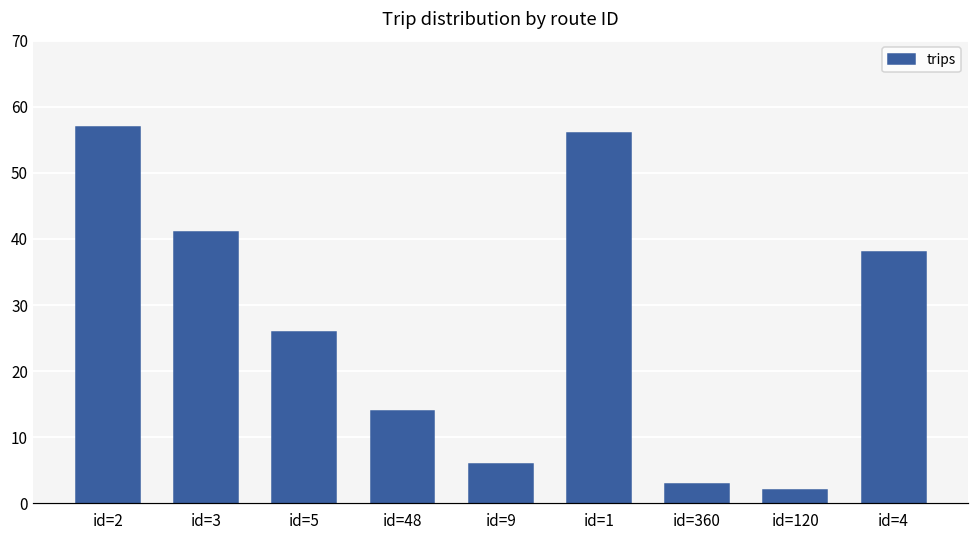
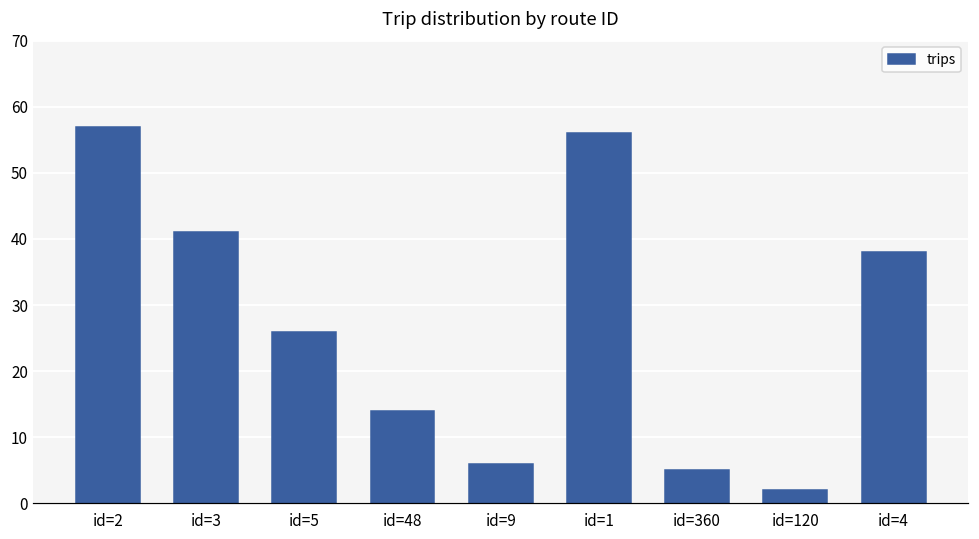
id=360: 3 -> 5
